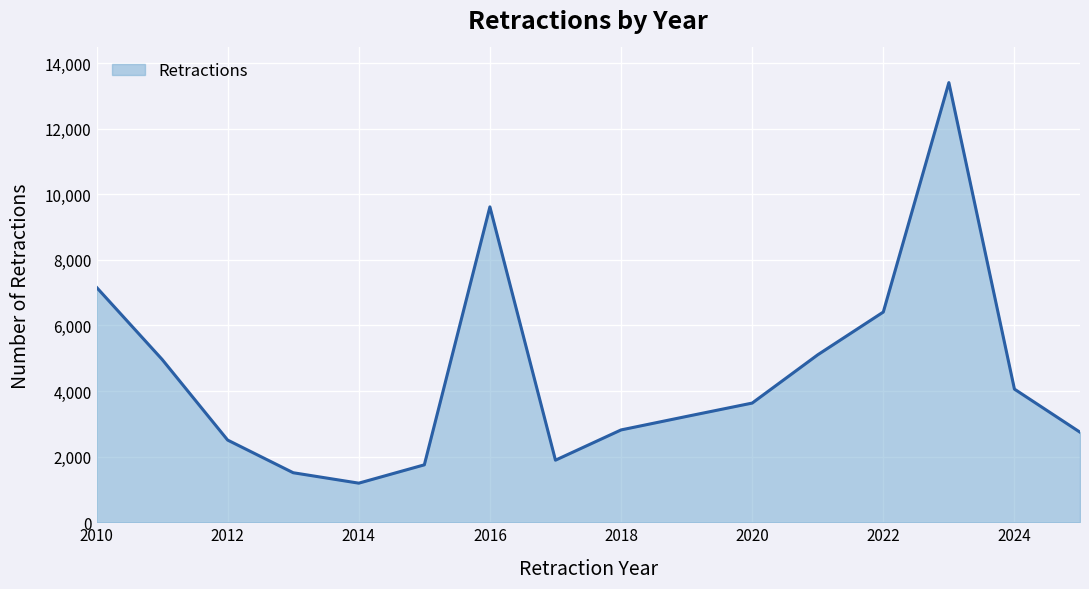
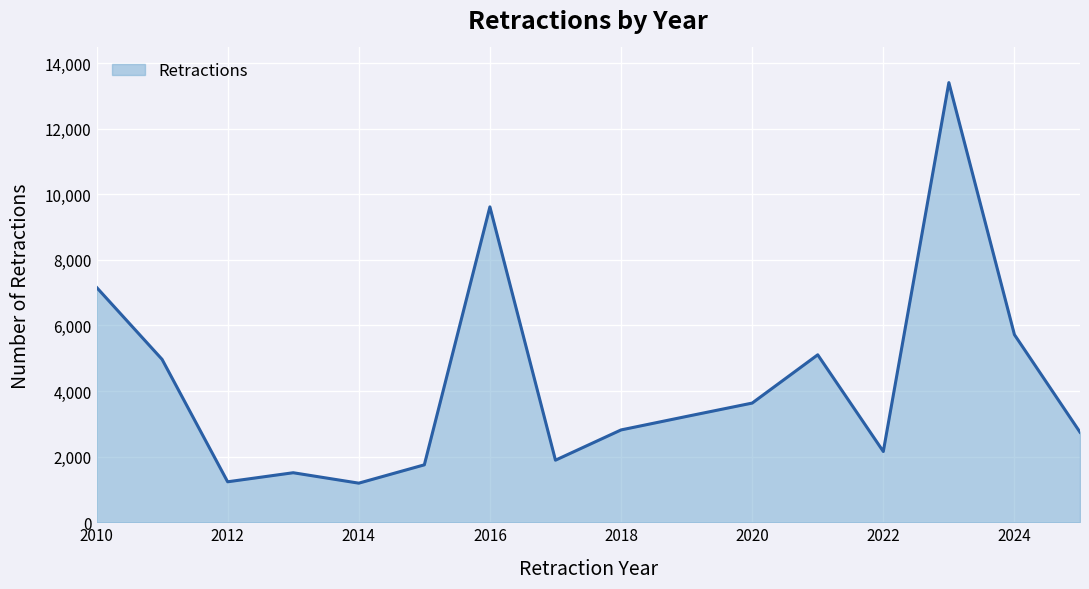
2012: 2,500 -> 1,200
2022: 6,400 -> 2,200
2024: 4,100 -> 5,700
